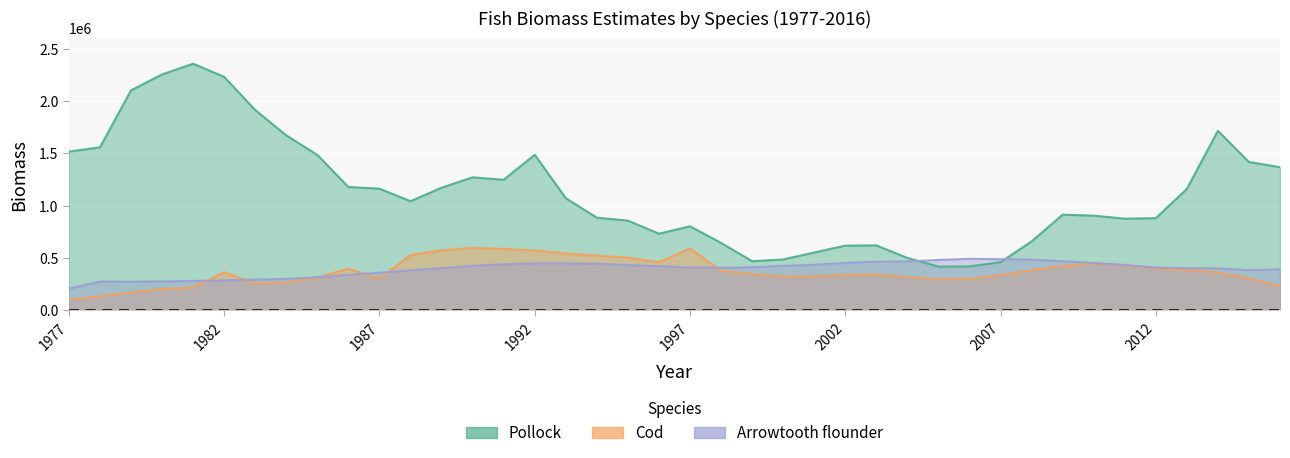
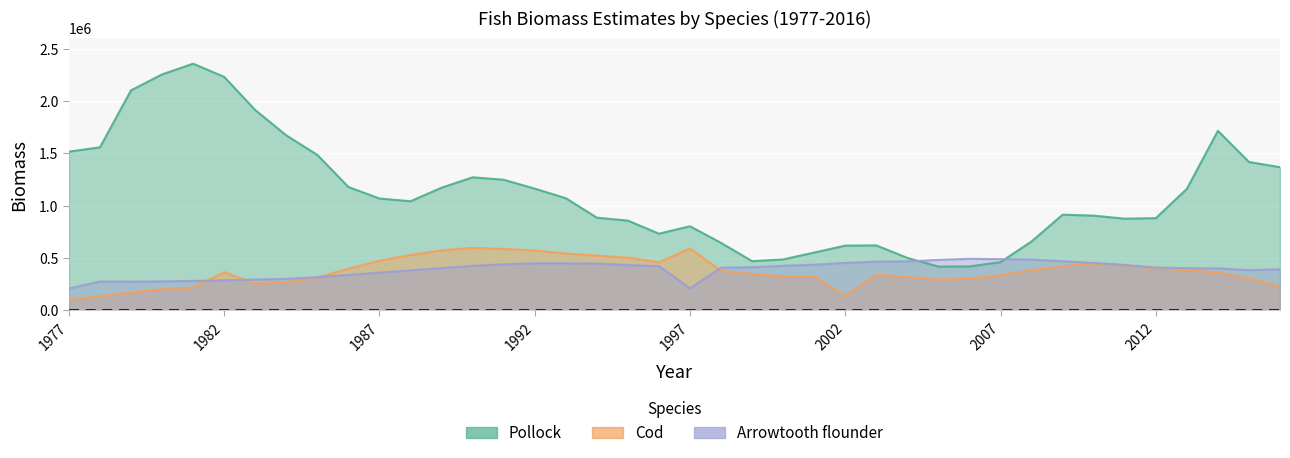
Pollock, 1987: 1160000 -> 1070000
Cod, 1987: 300000 -> 470000
Pollock, 1992: 1490000 -> 1160000
Arrowtooth flounder, 1997: 410000 -> 210000
Cod, 2002: 340000 -> 140000
